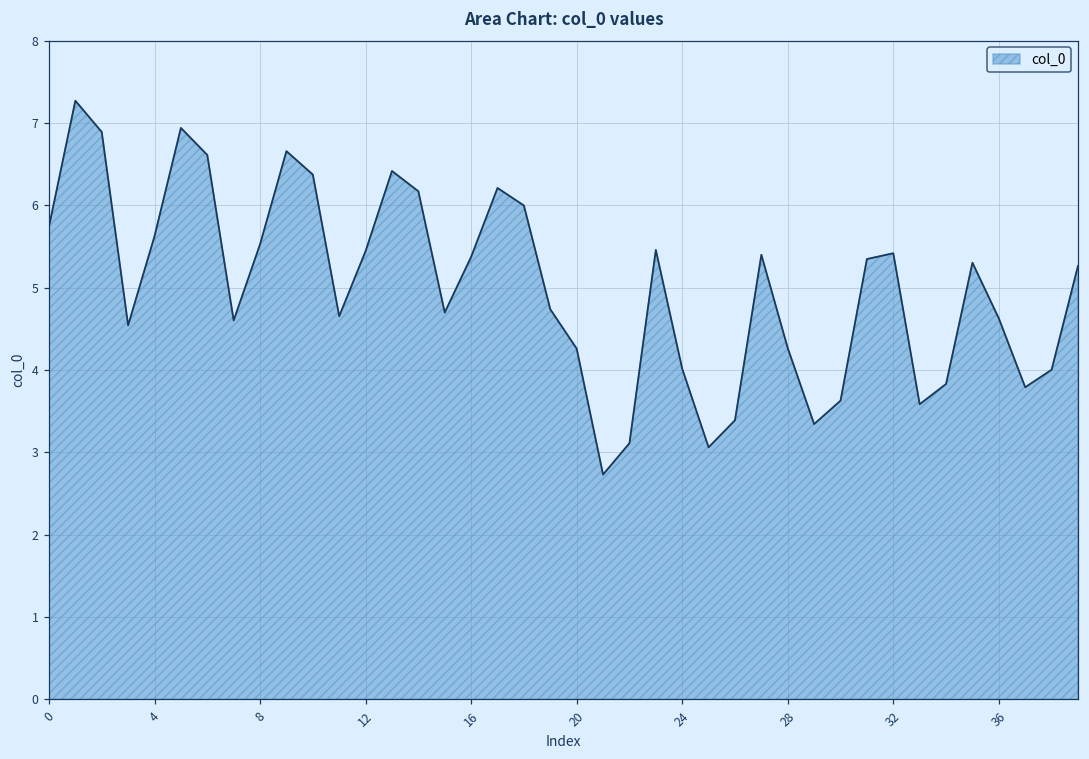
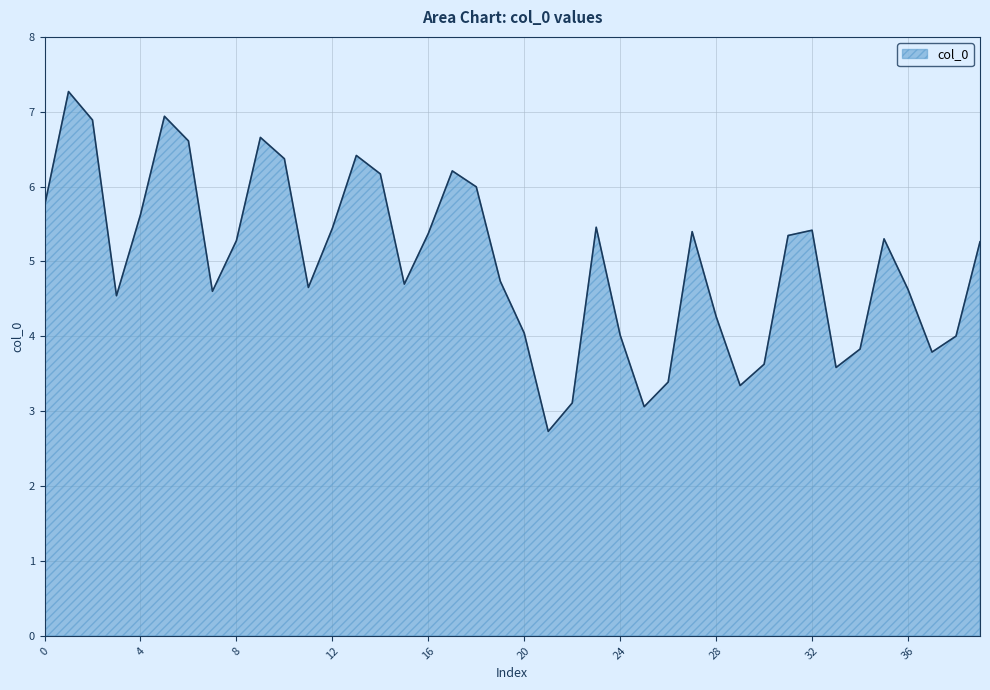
8: 5.5 -> 5.3
20: 4.3 -> 4.0
